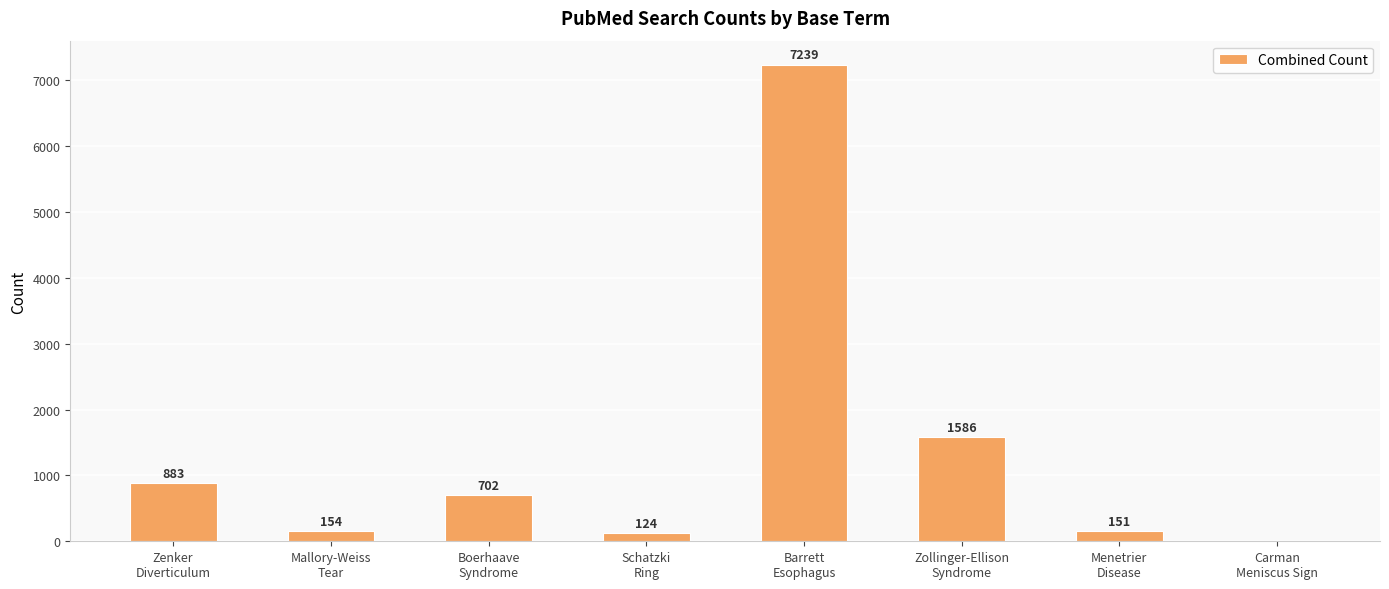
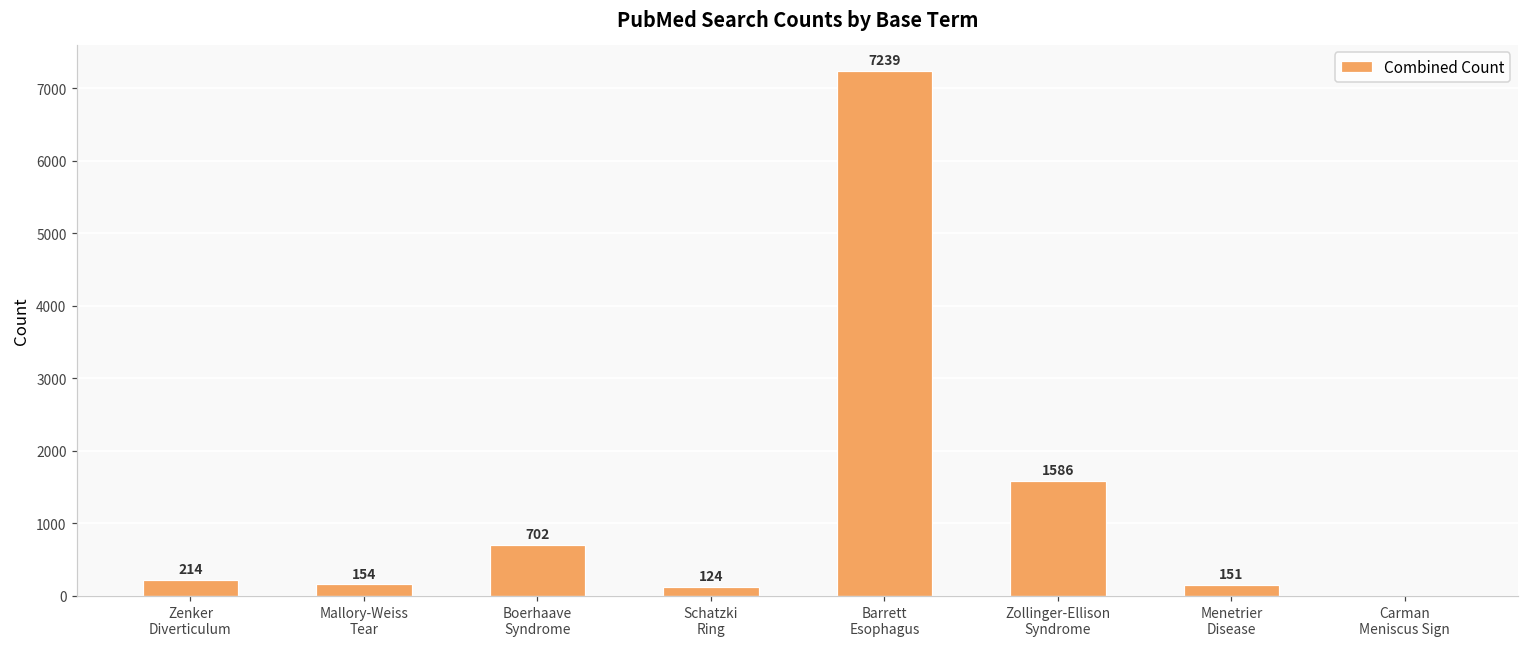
Zenker Diverticulum: 883 -> 214
